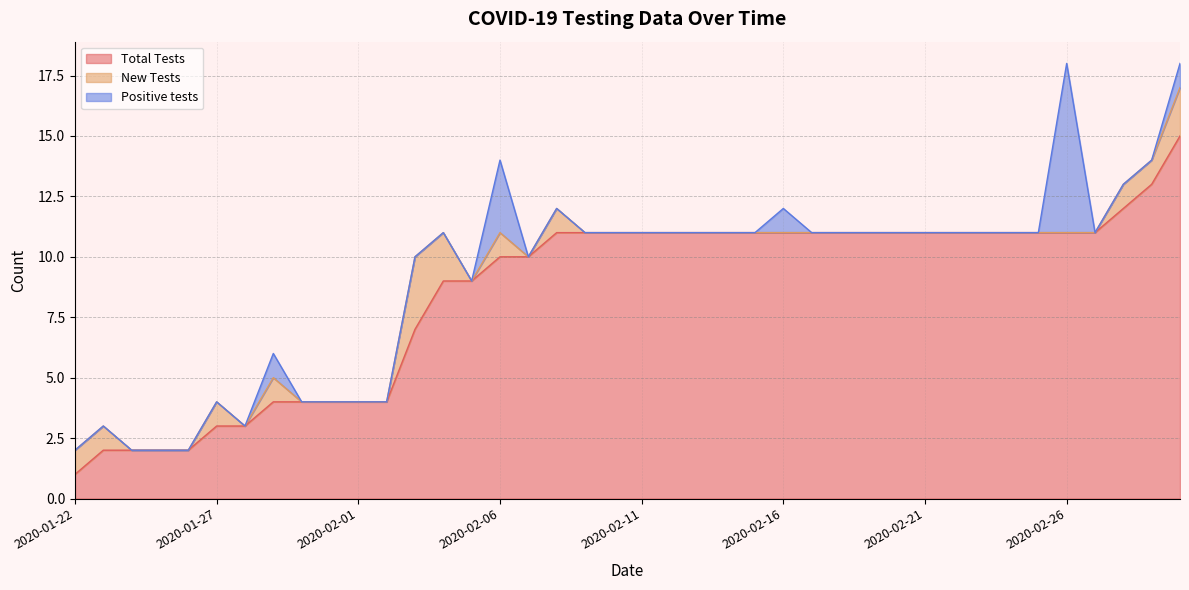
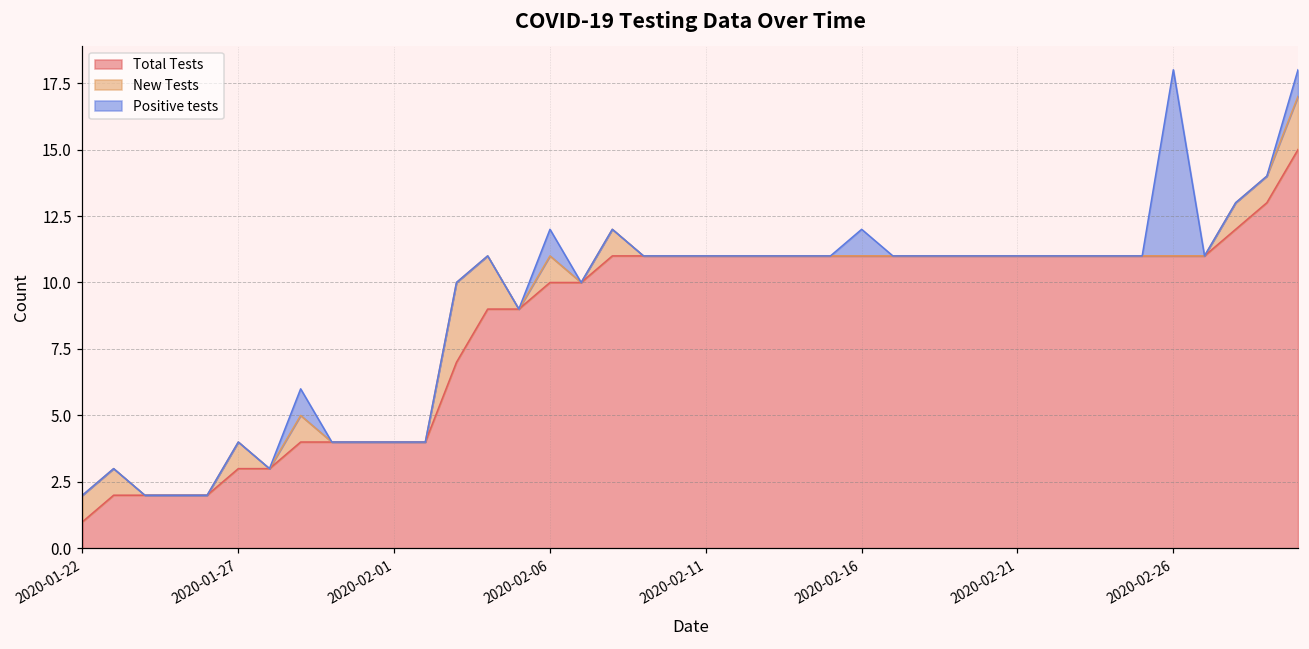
Positive tests, 2020-02-06: 3 -> 1
